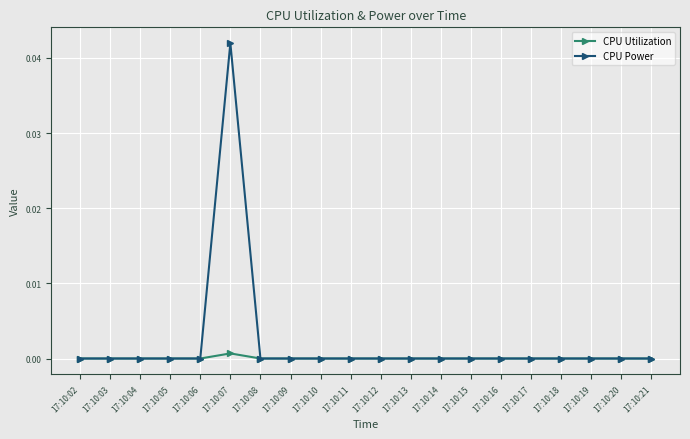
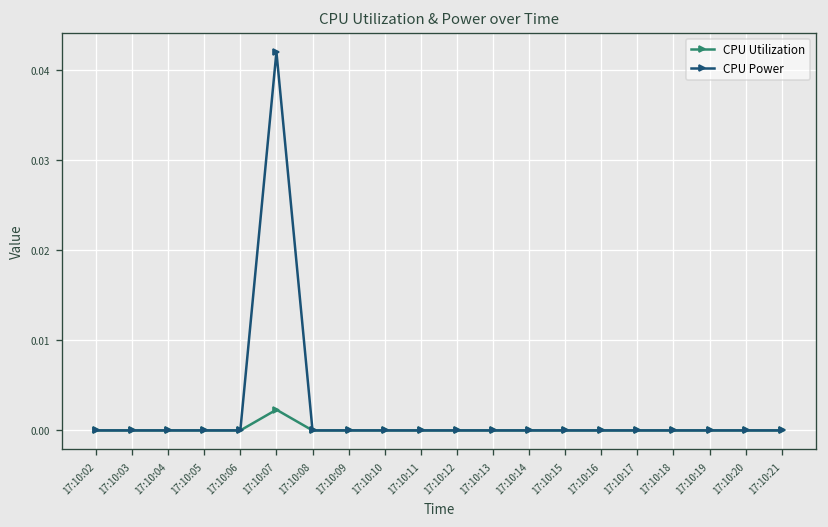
CPU Utilization, 17:10:07: 0.001 -> 0.002
